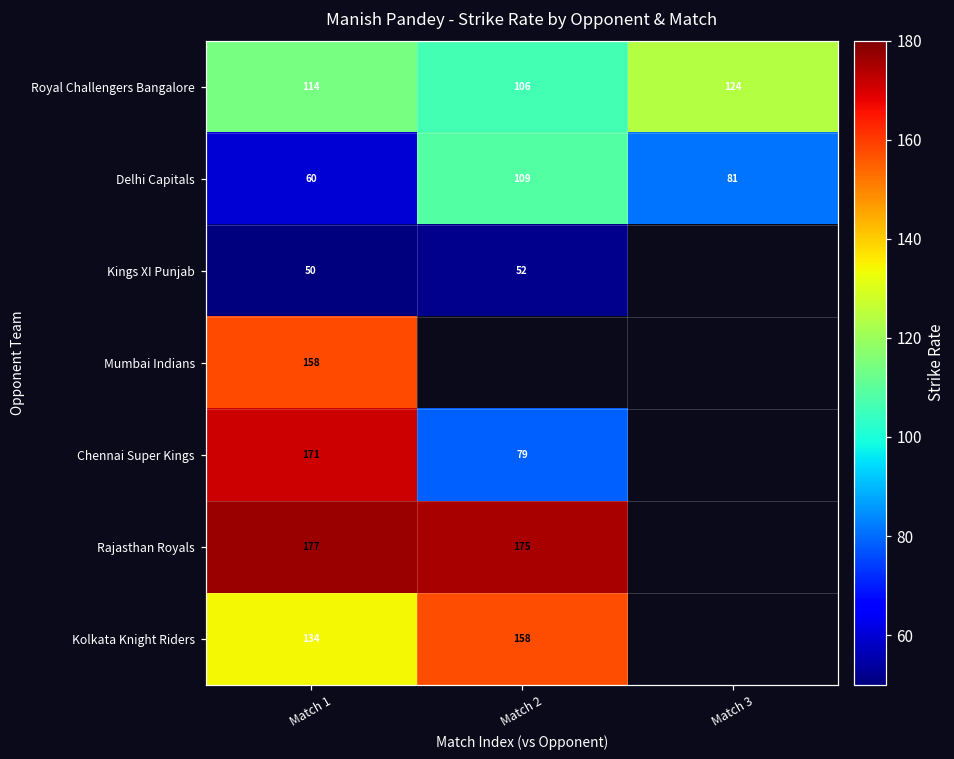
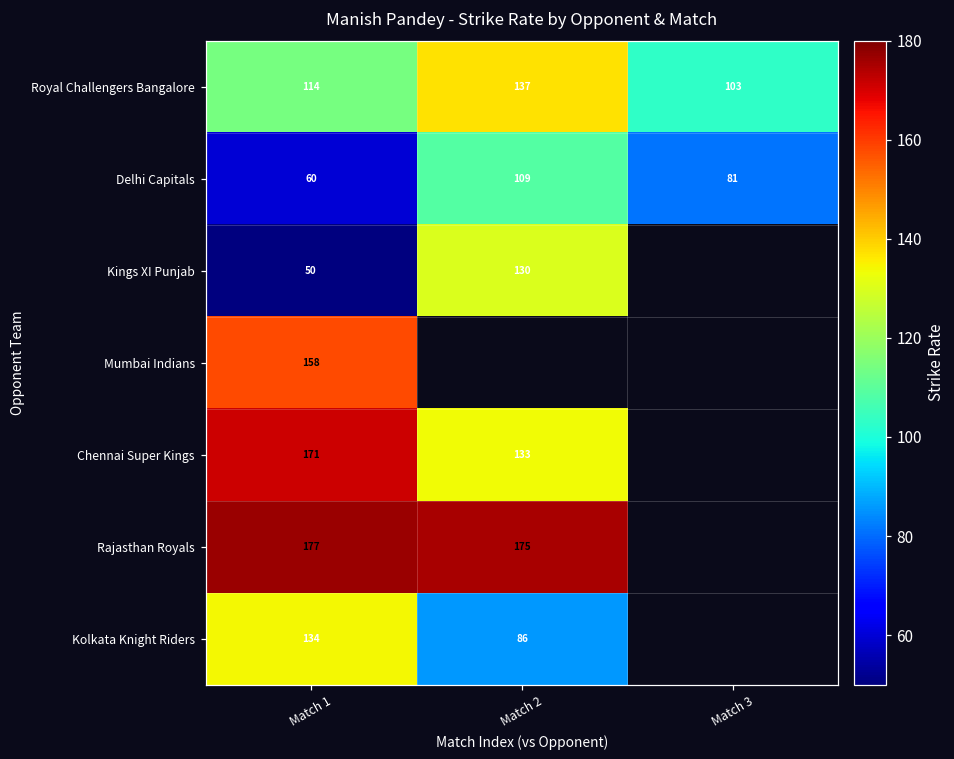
Royal Challengers Bangalore, Match 2: 106 -> 137
Royal Challengers Bangalore, Match 3: 124 -> 103
Kings XI Punjab, Match 2: 52 -> 130
Chennai Super Kings, Match 2: 79 -> 133
Kolkata Knight Riders, Match 2: 158 -> 86
